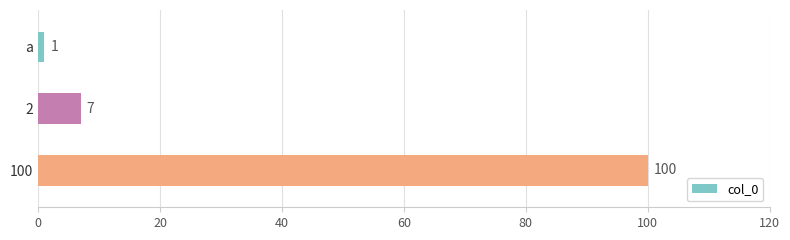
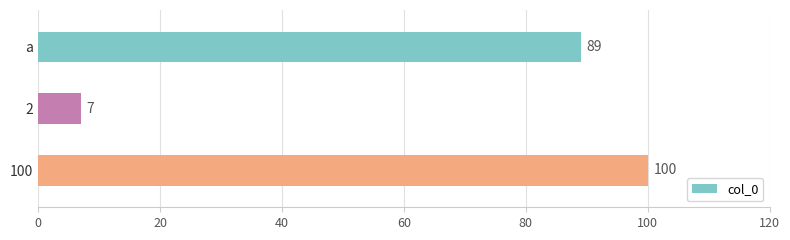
a: 1 -> 89
